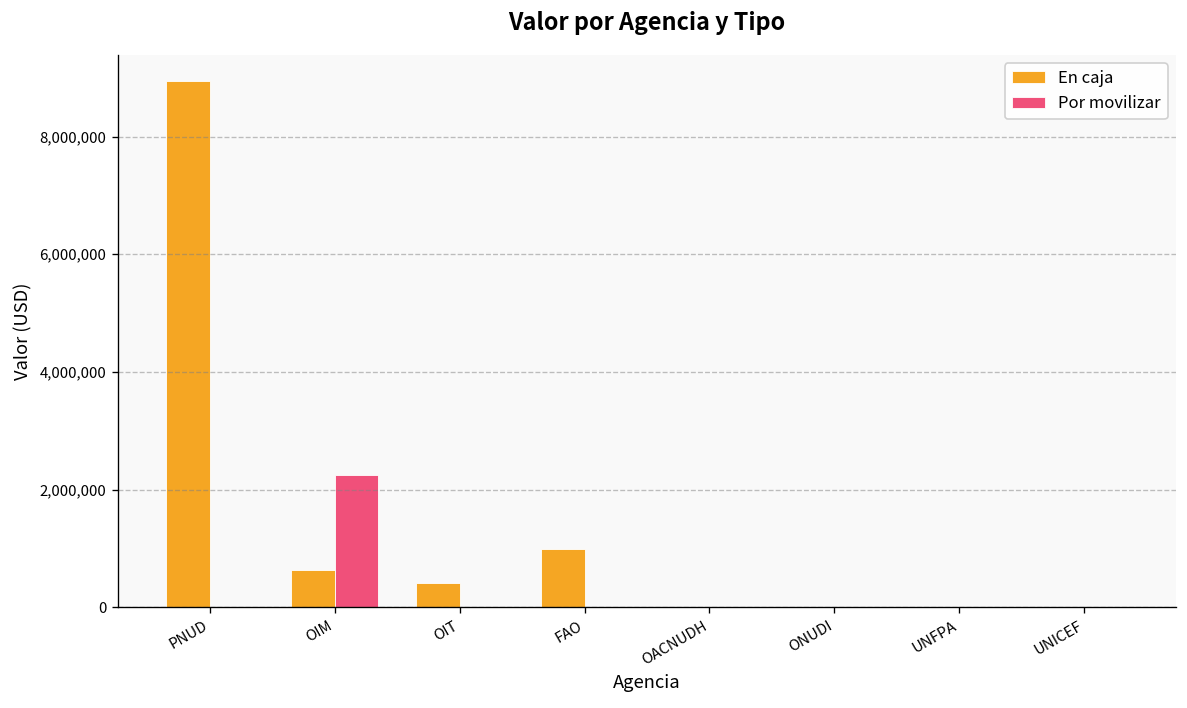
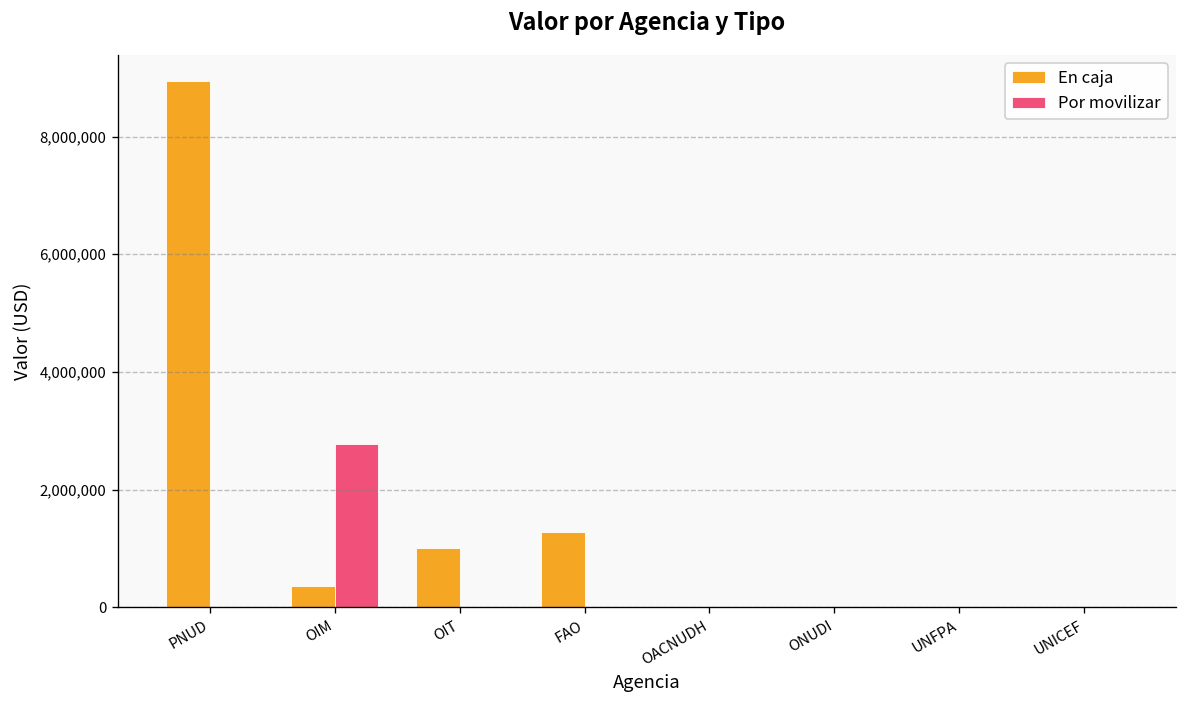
En caja, OIM: 600,000 -> 400,000
Por movilizar, OIM: 2,300,000 -> 2,800,000
En caja, OIT: 400,000 -> 1,000,000
En caja, FAO: 1,000,000 -> 1,300,000
